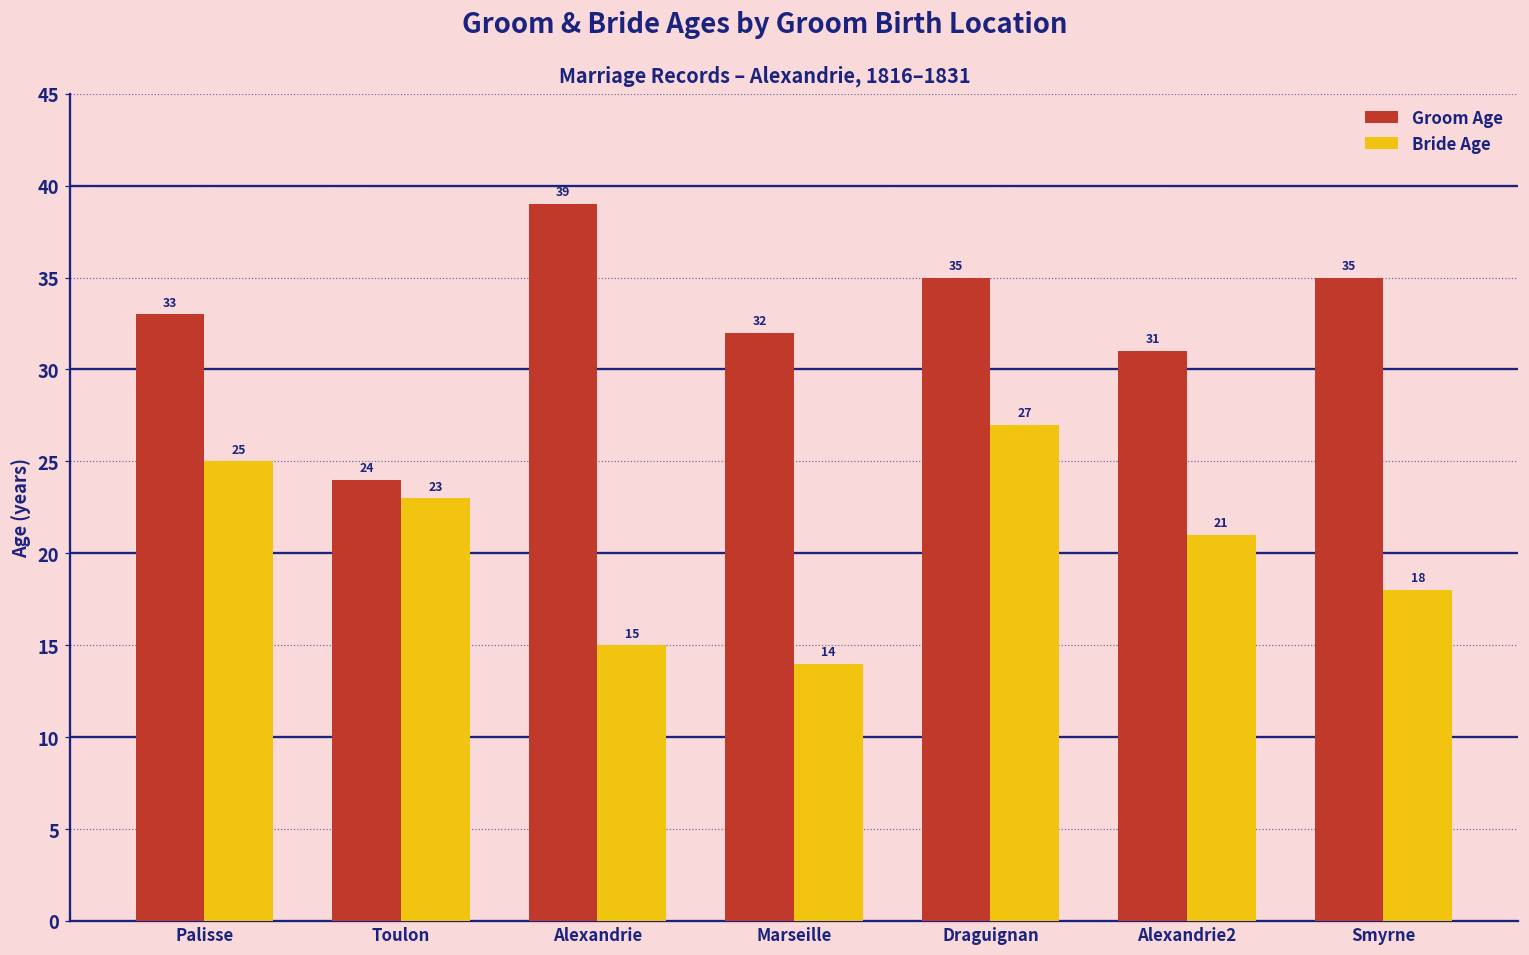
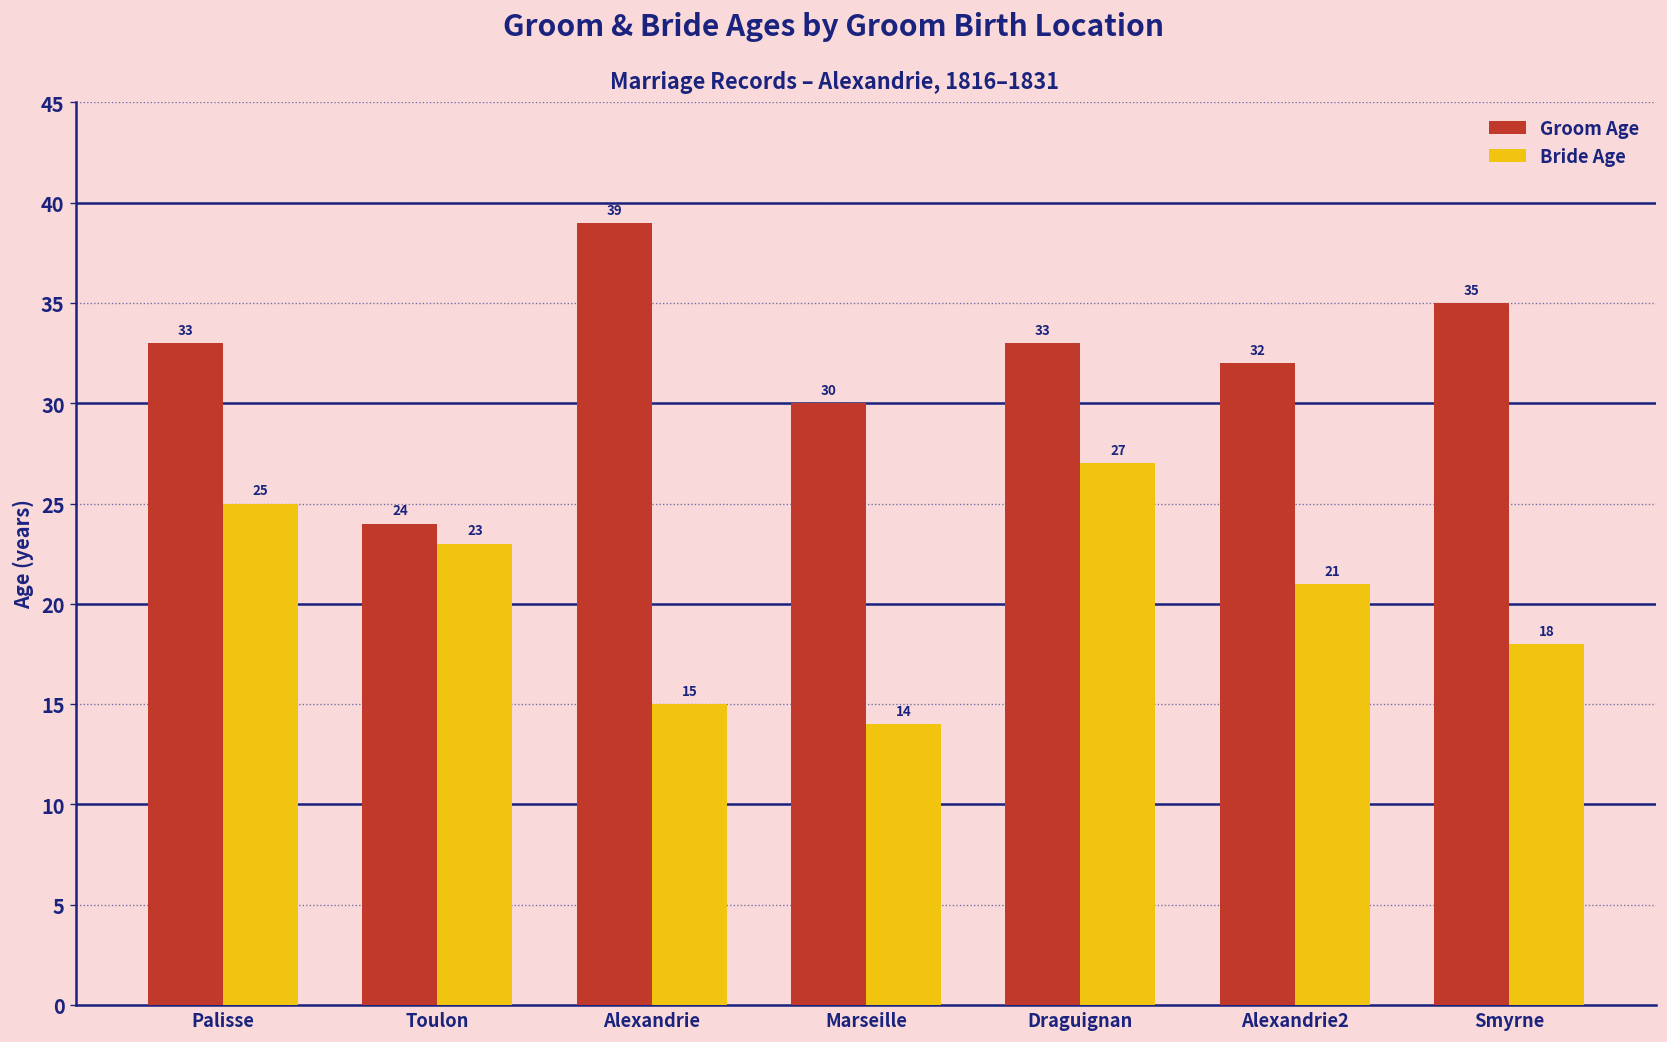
Groom Age, Marseille: 32 -> 30
Groom Age, Draguignan: 35 -> 33
Groom Age, Alexandrie2: 31 -> 32
